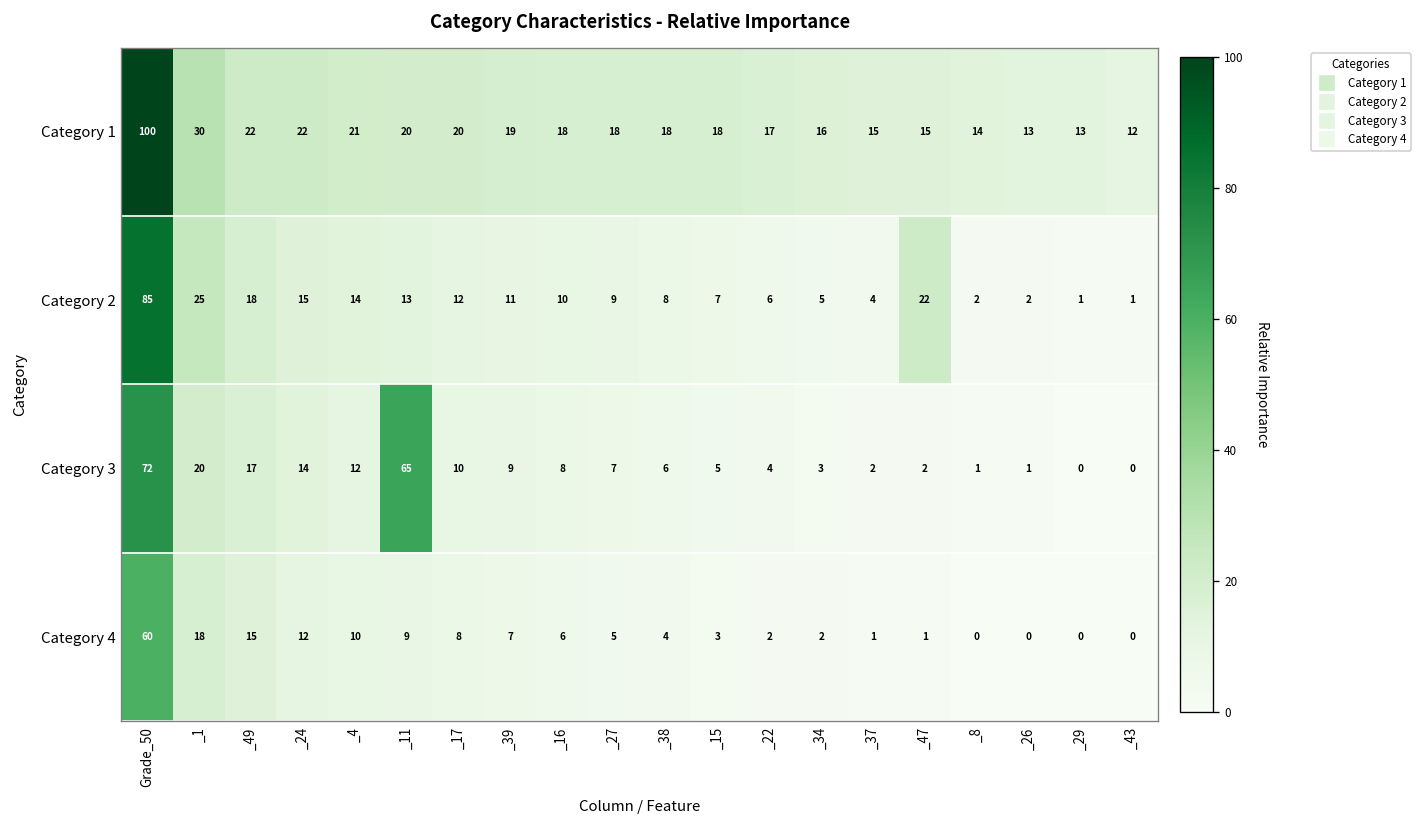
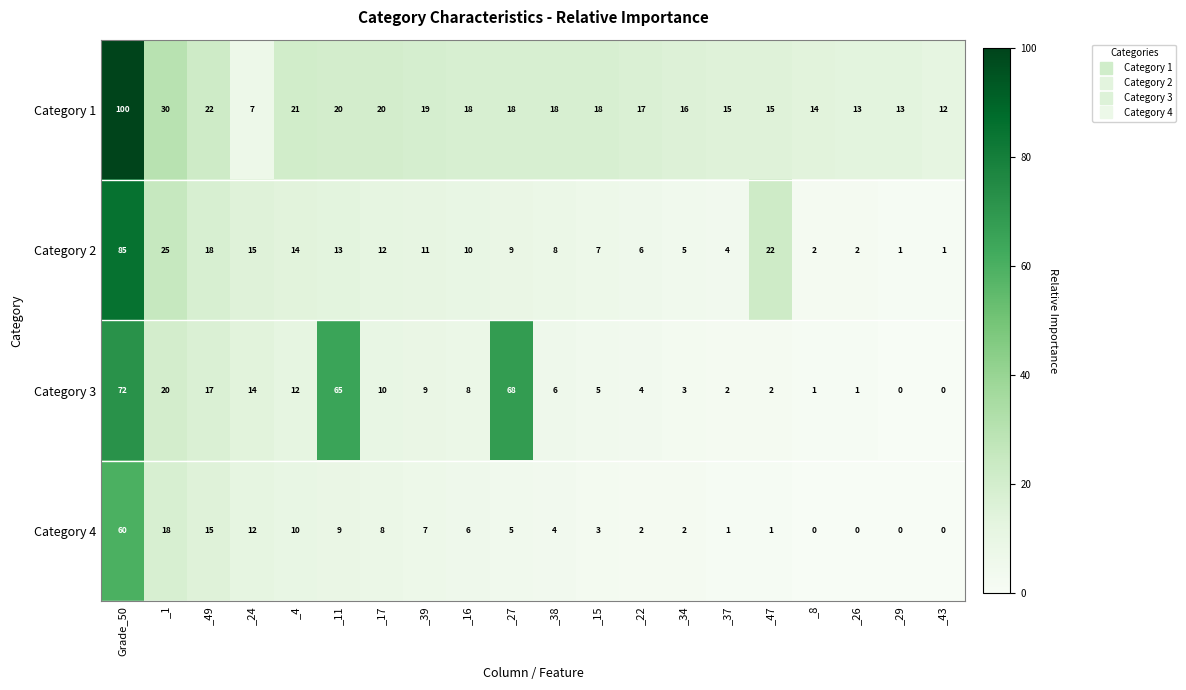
Category 1, _24: 22 -> 7
Category 3, _27: 7 -> 68
